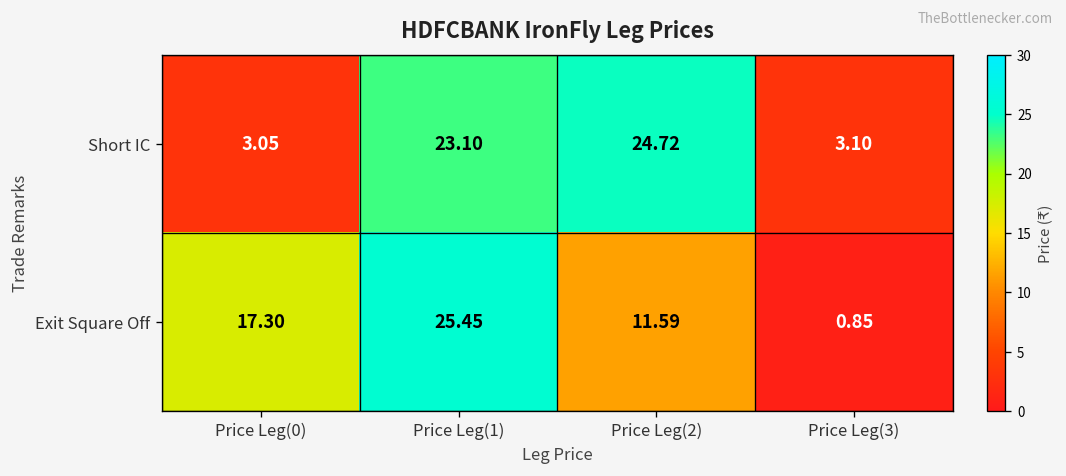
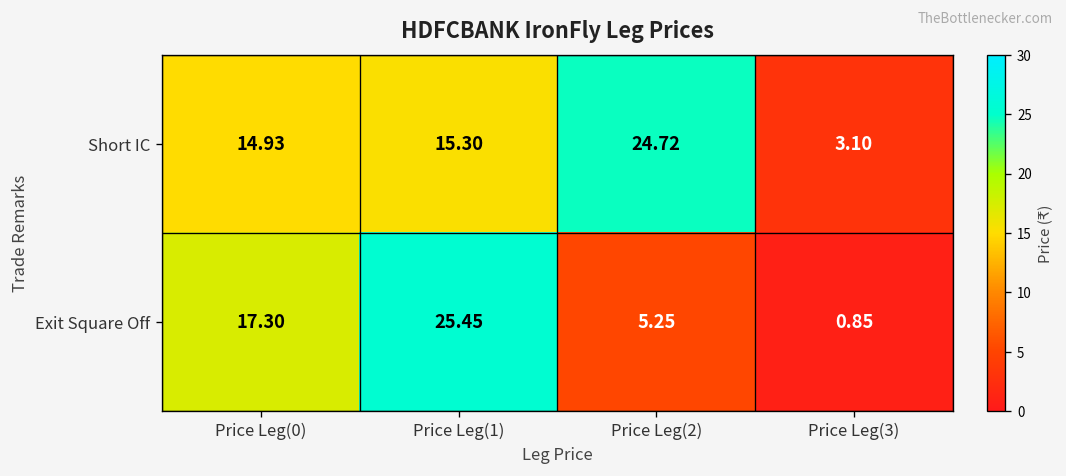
Short IC, Price Leg(0): 3.05 -> 14.93
Short IC, Price Leg(1): 23.10 -> 15.30
Exit Square Off, Price Leg(2): 11.59 -> 5.25
